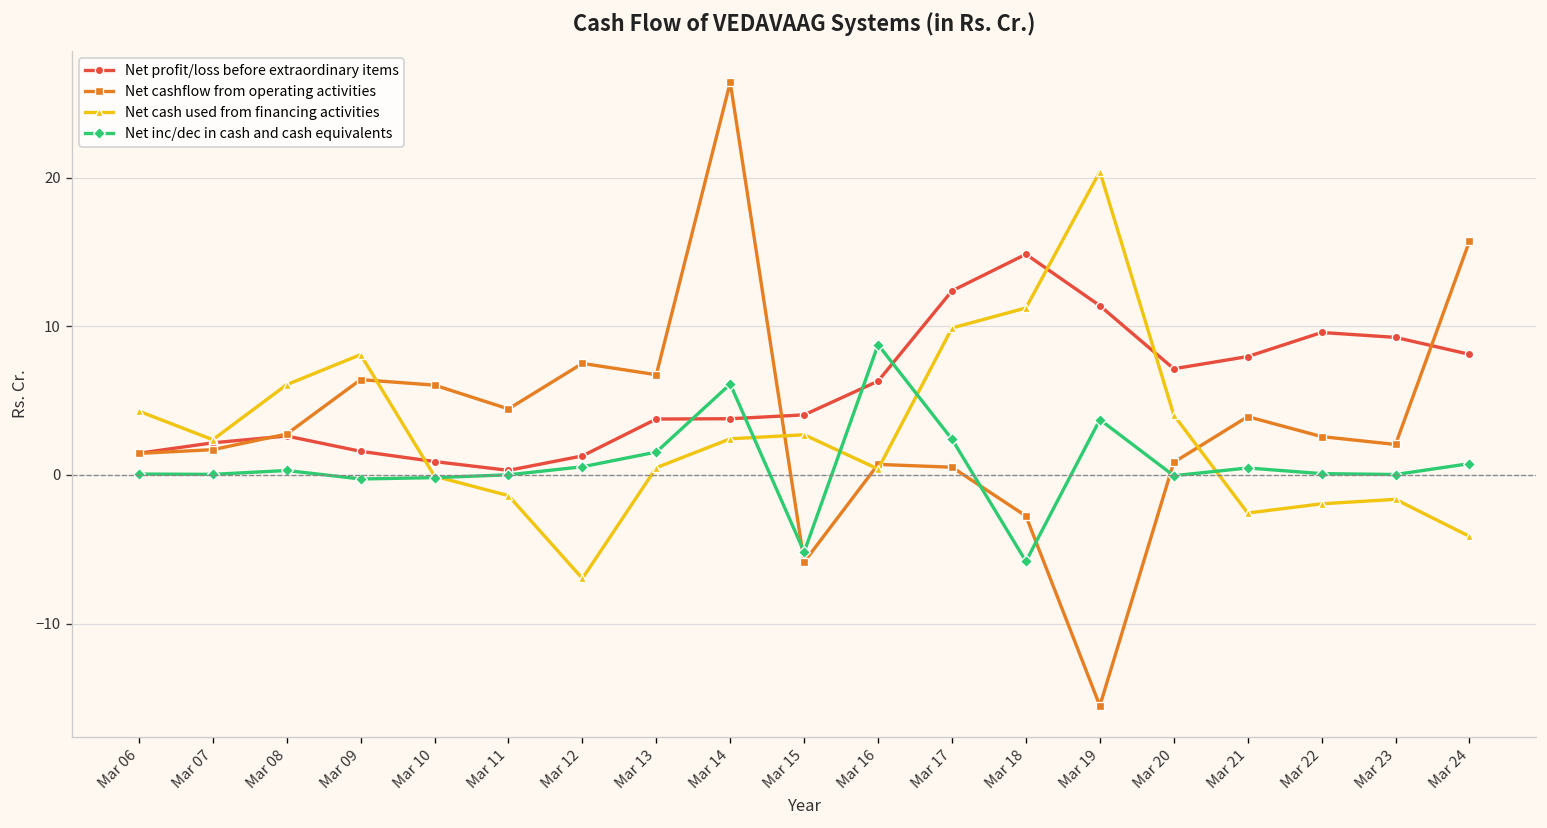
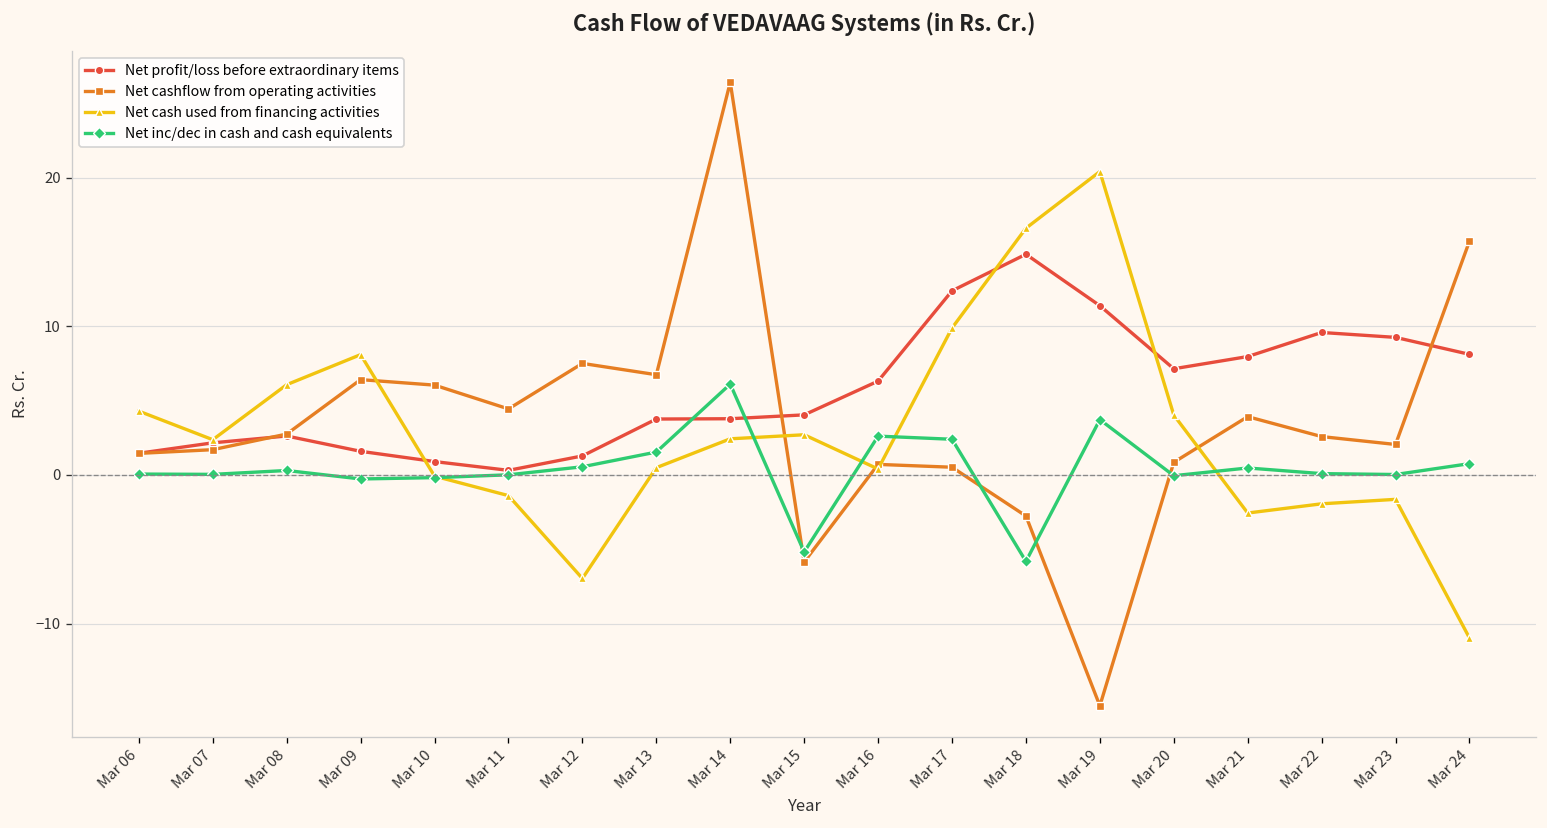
Net inc/dec in cash and cash equivalents, Mar 16: 8.8 -> 2.6
Net cash used from financing activities, Mar 18: 11.2 -> 16.6
Net cash used from financing activities, Mar 24: -4.1 -> -11.0
